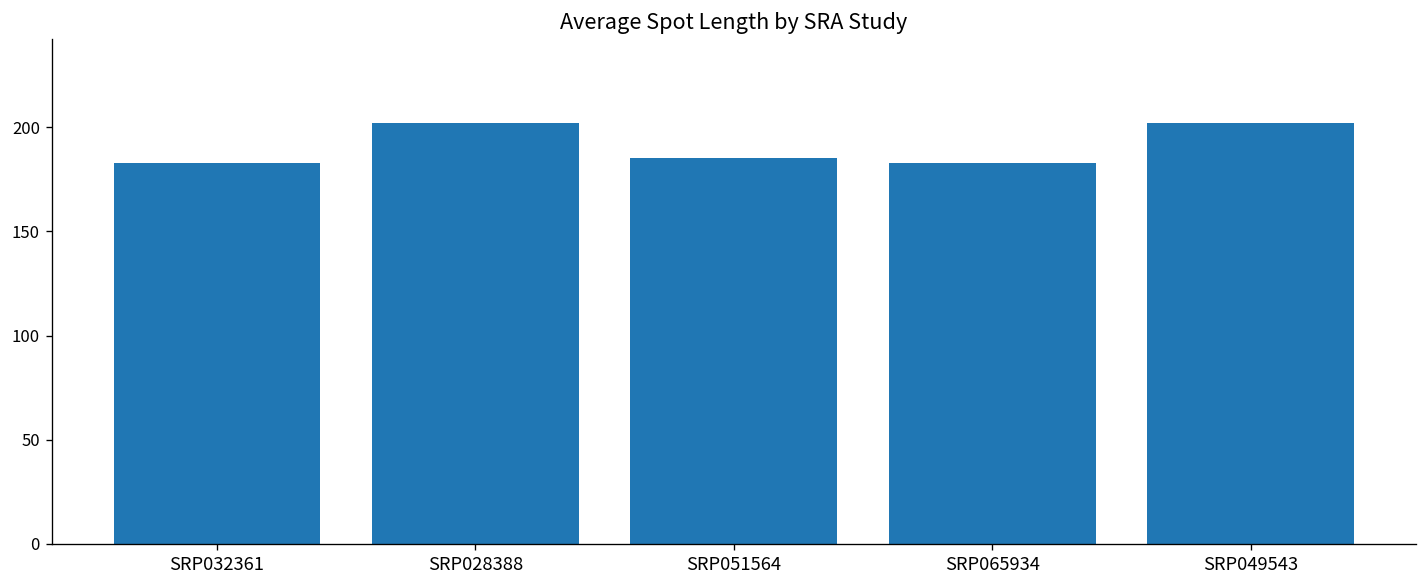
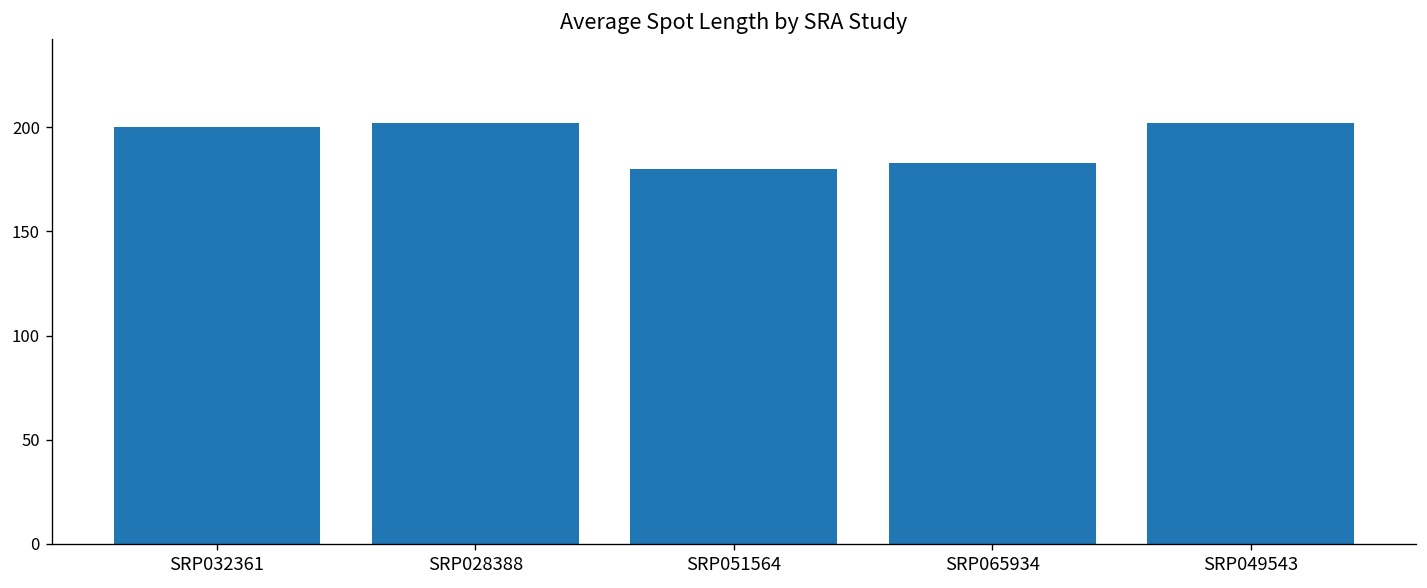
SRP032361: 183 -> 200
SRP051564: 185 -> 180
